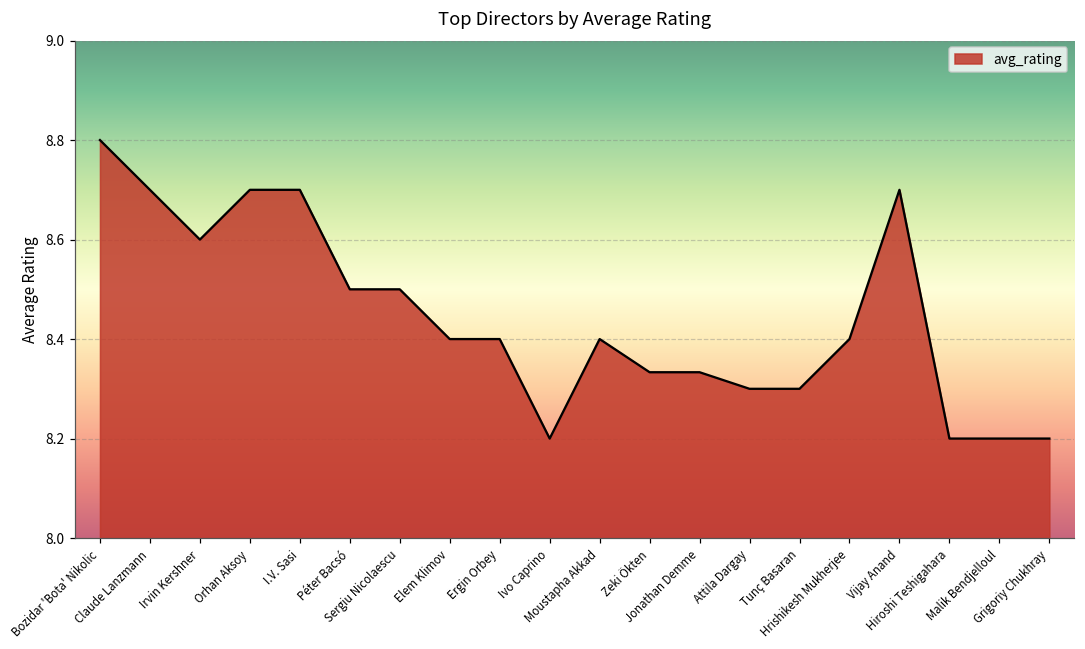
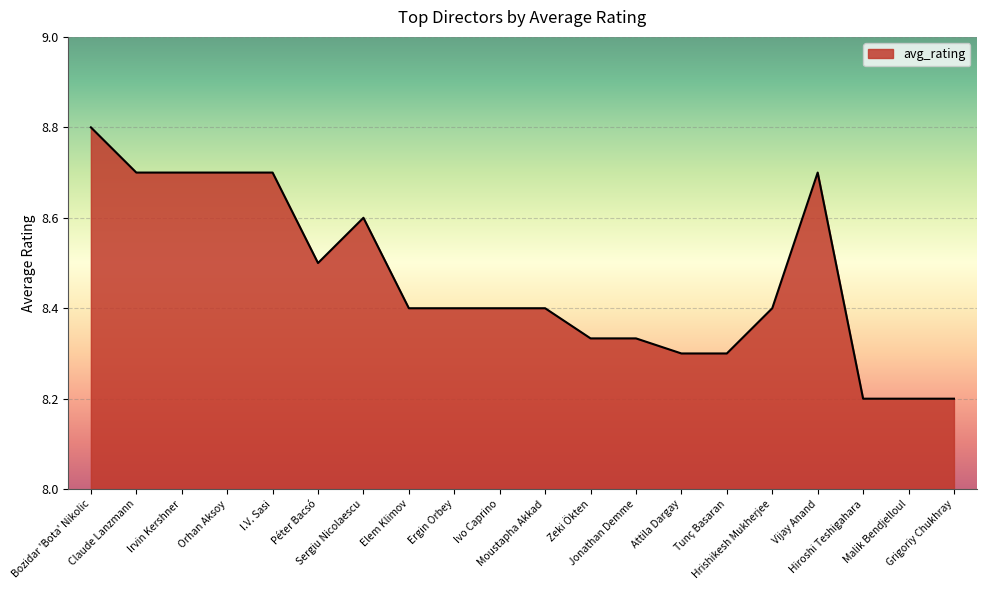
Irvin Kershner: 8.6 -> 8.7
Sergiu Nicolaescu: 8.5 -> 8.6
Ivo Caprino: 8.2 -> 8.4
